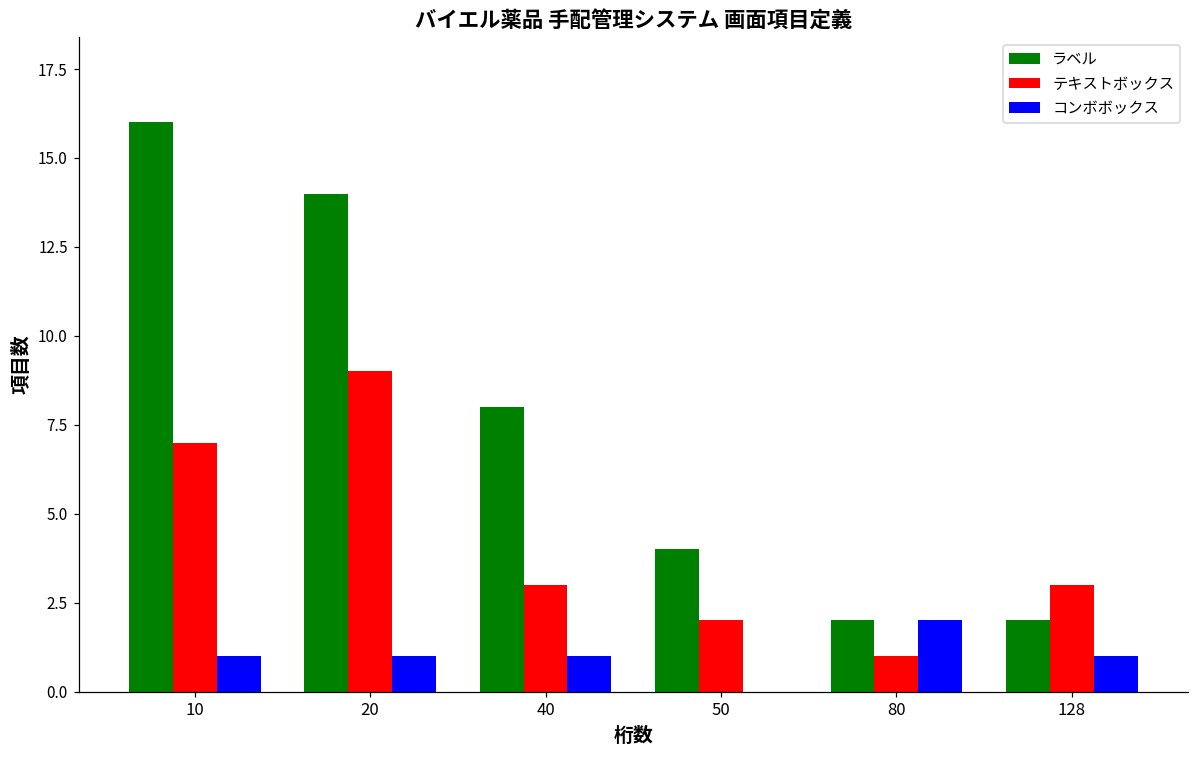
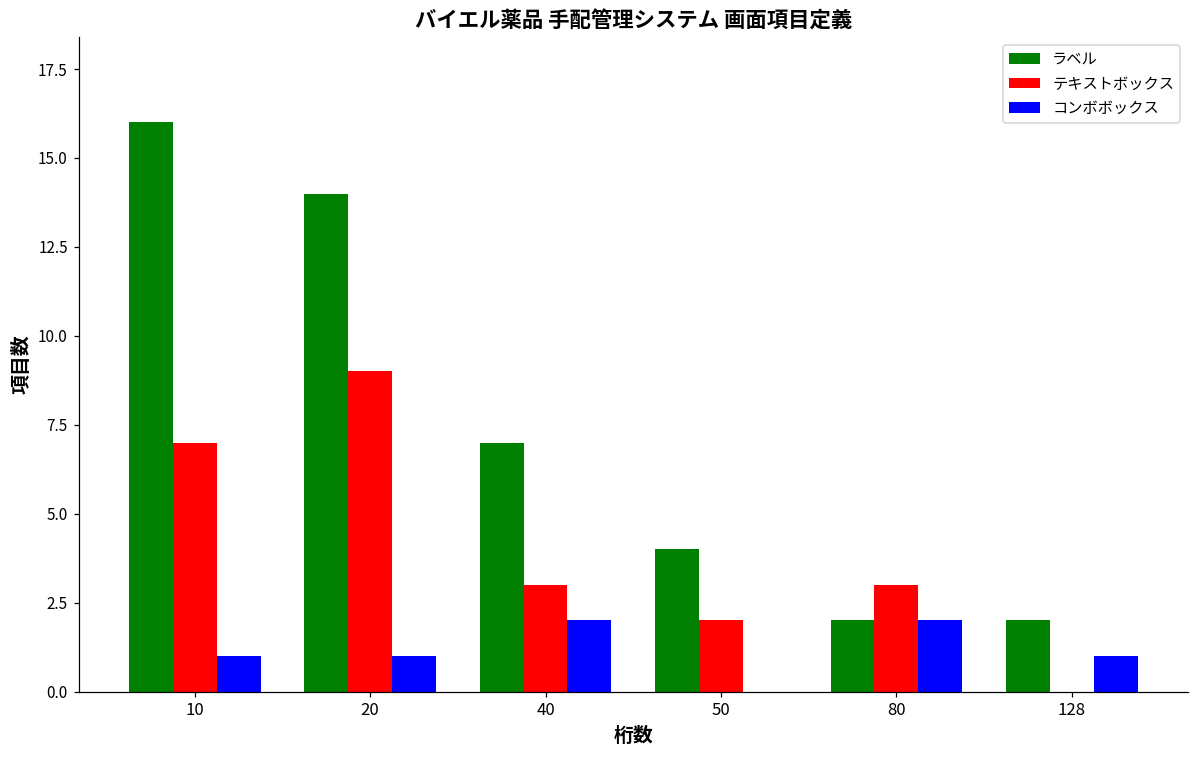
ラベル, 40: 8 -> 7
コンボボックス, 40: 1 -> 2
テキストボックス, 80: 1 -> 3
テキストボックス, 128: 3 -> 0
